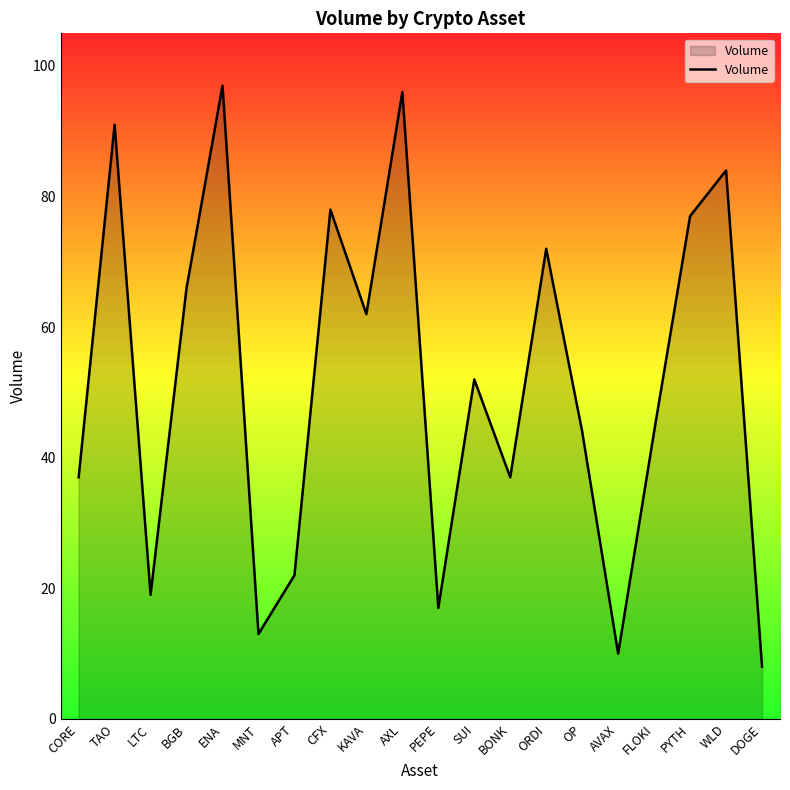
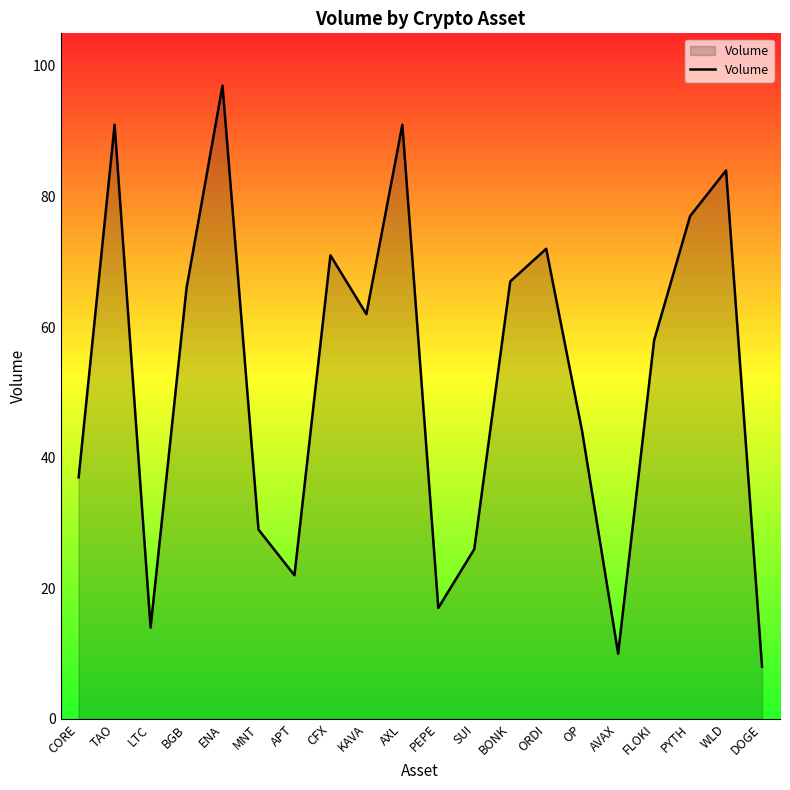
LTC: 19 -> 14
MNT: 13 -> 29
CFX: 78 -> 71
AXL: 96 -> 91
SUI: 52 -> 26
BONK: 37 -> 67
FLOKI: 44 -> 58
